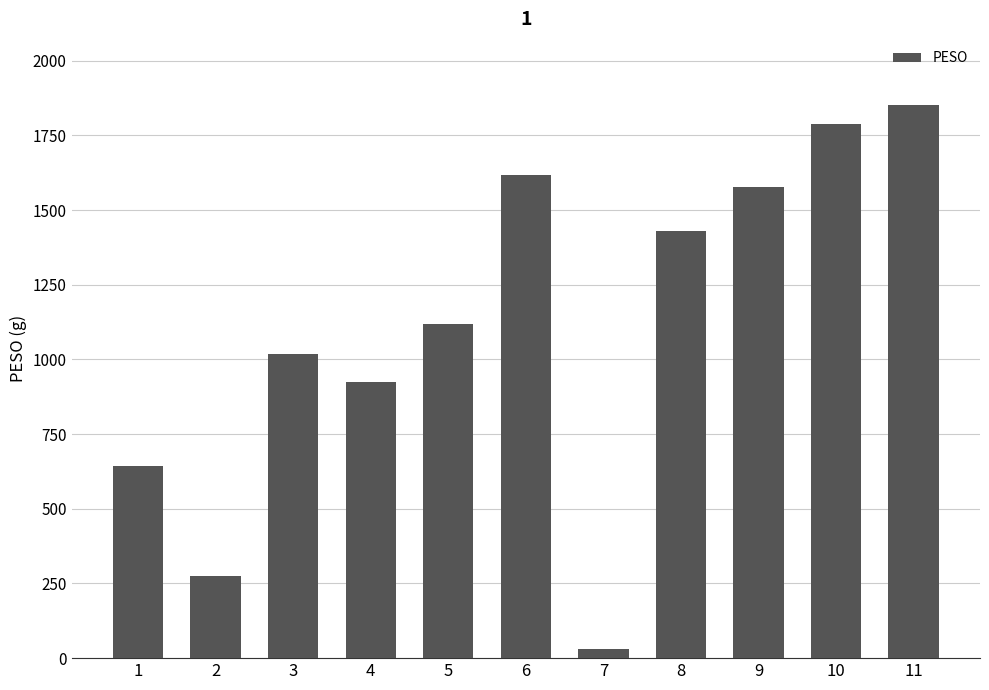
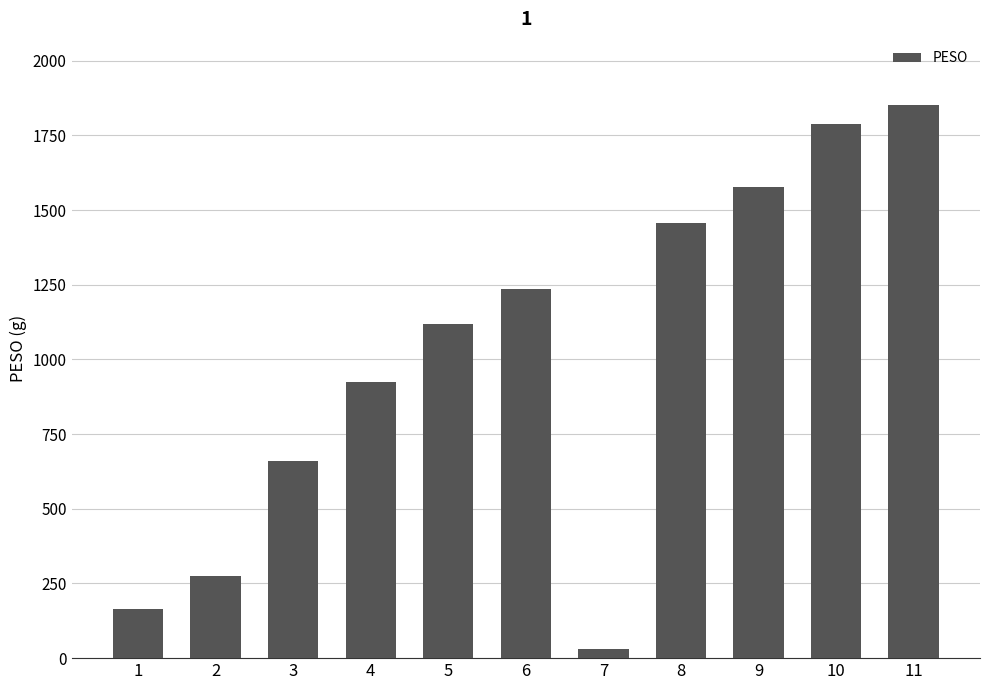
1: 640 -> 170
3: 1020 -> 660
6: 1620 -> 1240
8: 1430 -> 1460
